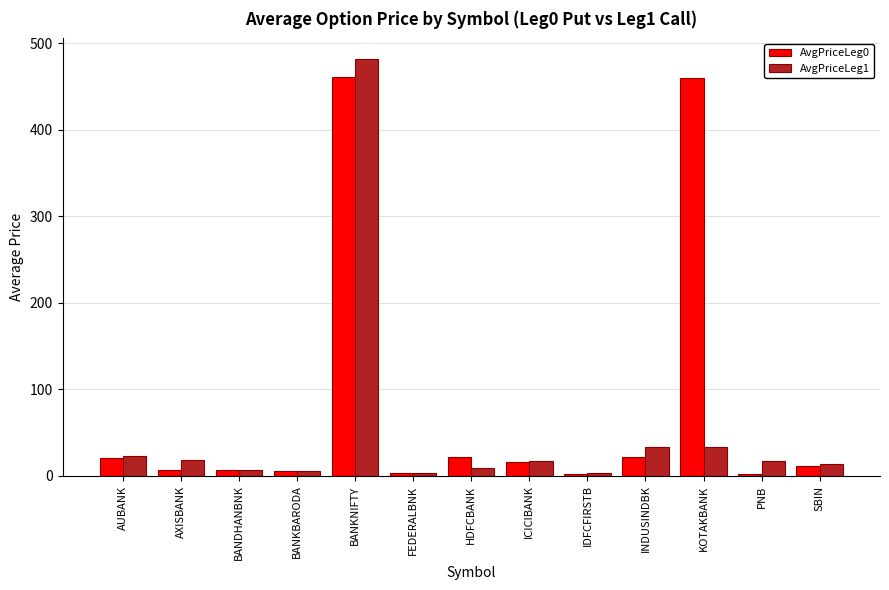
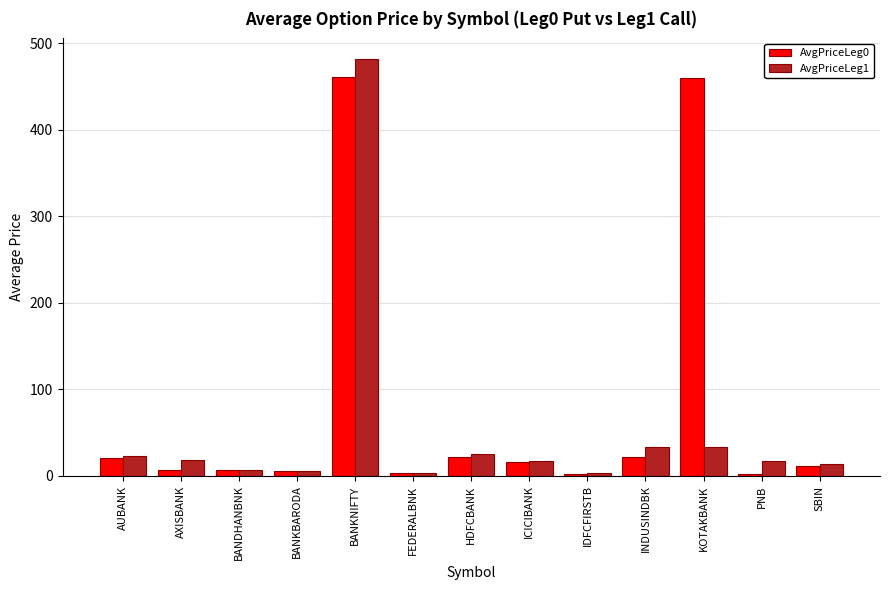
AvgPriceLeg1, HDFCBANK: 10 -> 20
